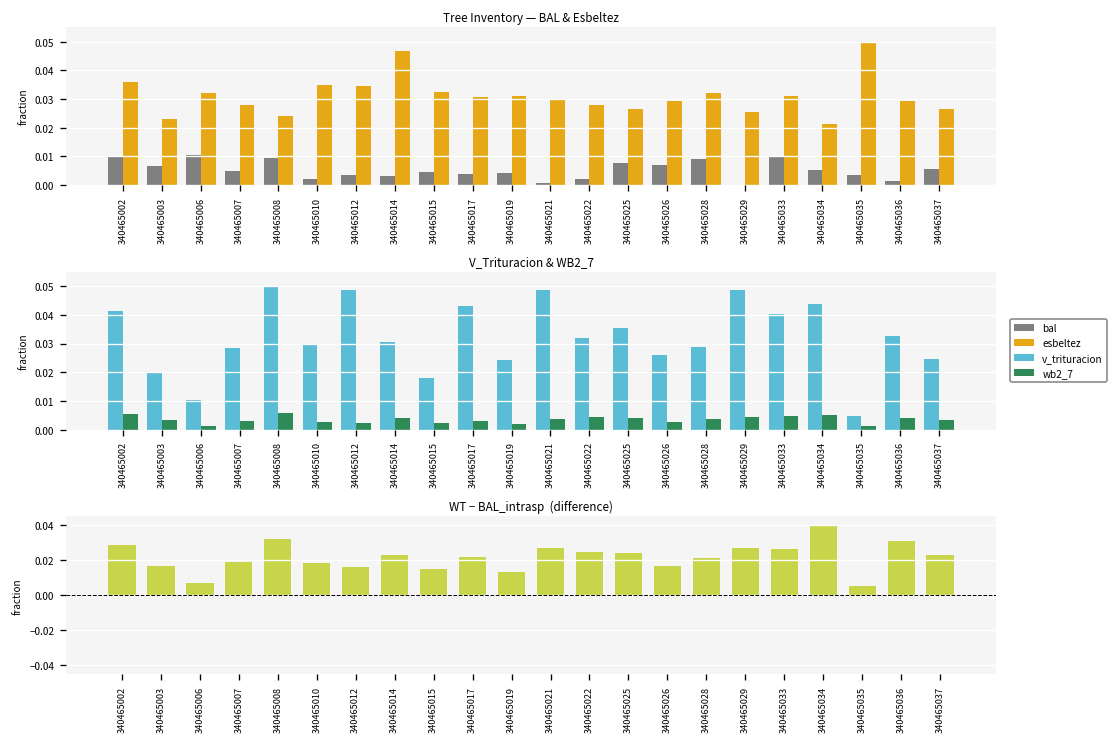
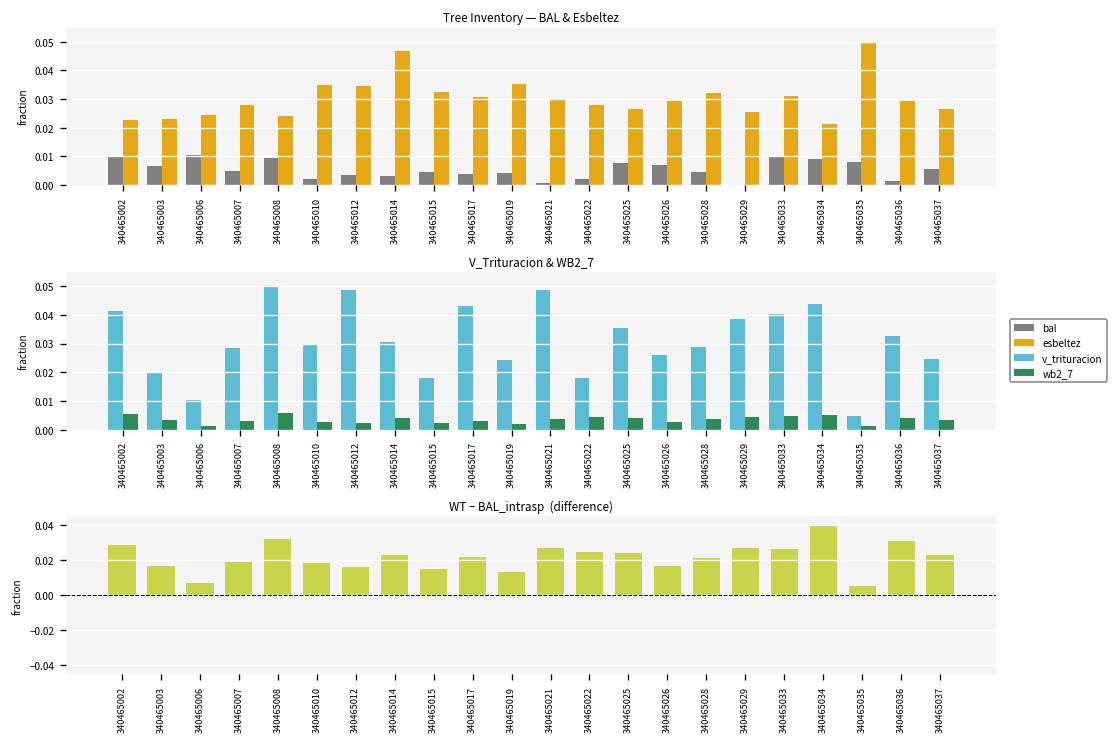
Tree Inventory — BAL & Esbeltez, esbeltez, 340465002: 0.036 -> 0.023
Tree Inventory — BAL & Esbeltez, esbeltez, 340465006: 0.032 -> 0.024
Tree Inventory — BAL & Esbeltez, esbeltez, 340465019: 0.031 -> 0.035
Tree Inventory — BAL & Esbeltez, bal, 340465028: 0.009 -> 0.004
Tree Inventory — BAL & Esbeltez, bal, 340465034: 0.005 -> 0.009
Tree Inventory — BAL & Esbeltez, bal, 340465035: 0.004 -> 0.008
V_Trituracion & WB2_7, v_trituracion, 340465022: 0.032 -> 0.018
V_Trituracion & WB2_7, v_trituracion, 340465029: 0.049 -> 0.038
